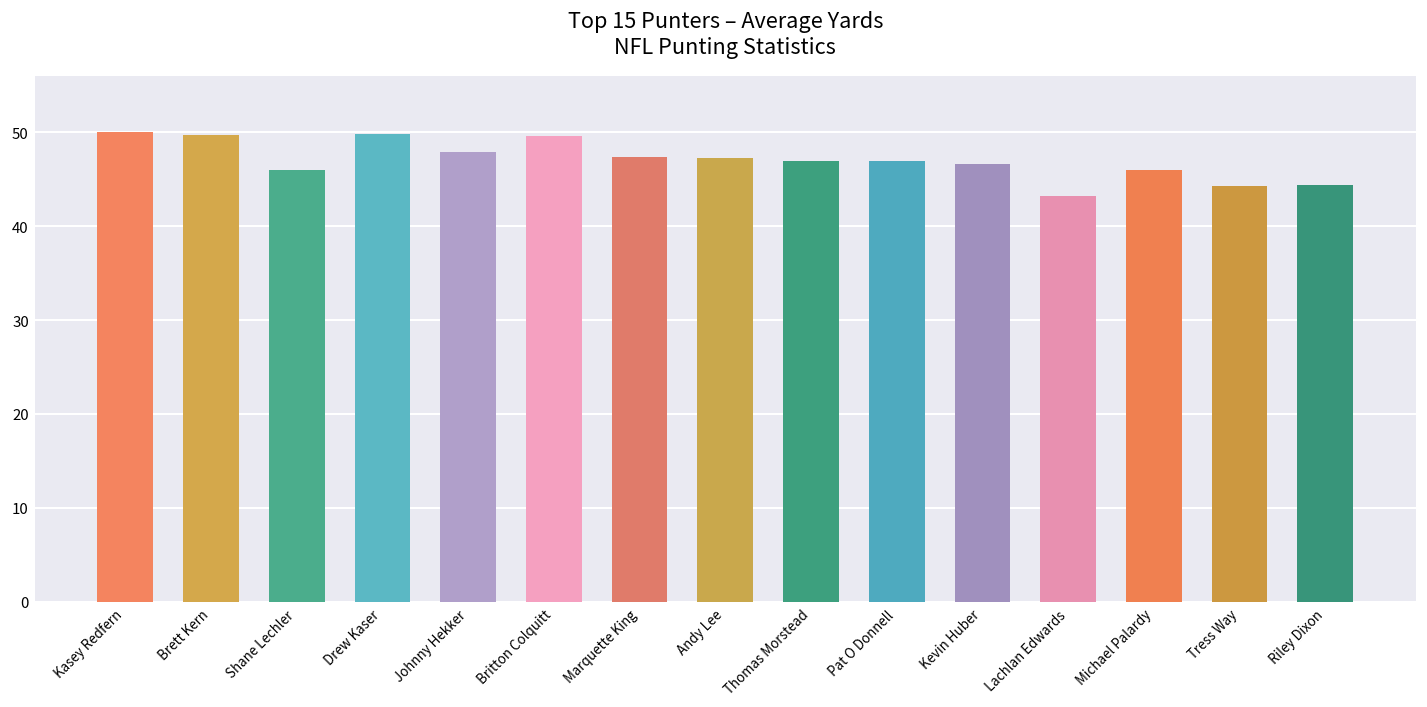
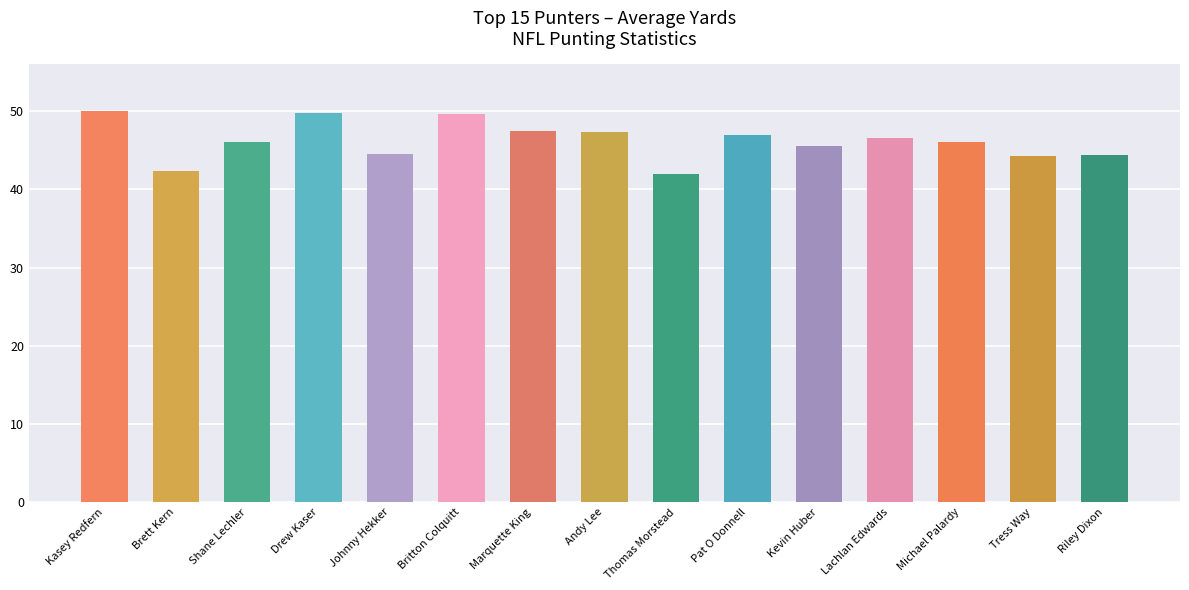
Brett Kern: 50 -> 42
Johnny Hekker: 48 -> 45
Thomas Morstead: 47 -> 42
Kevin Huber: 47 -> 46
Lachlan Edwards: 43 -> 47
